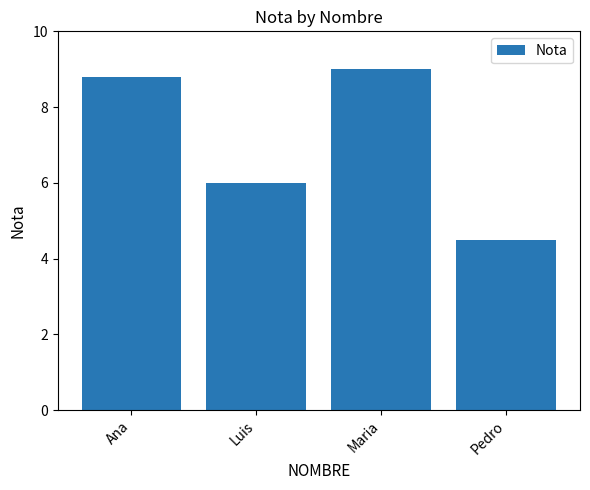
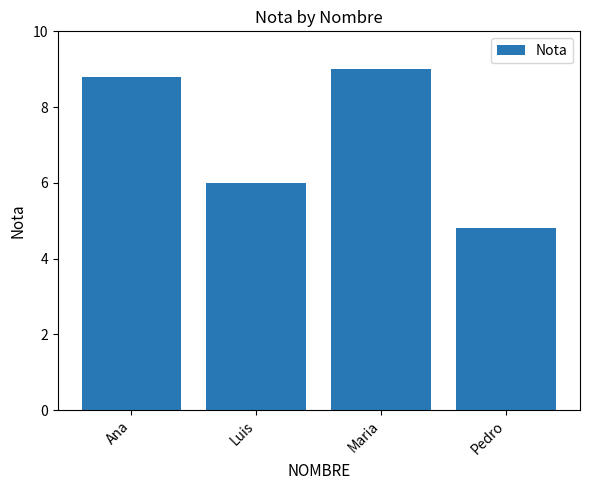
Pedro: 4.5 -> 4.8
